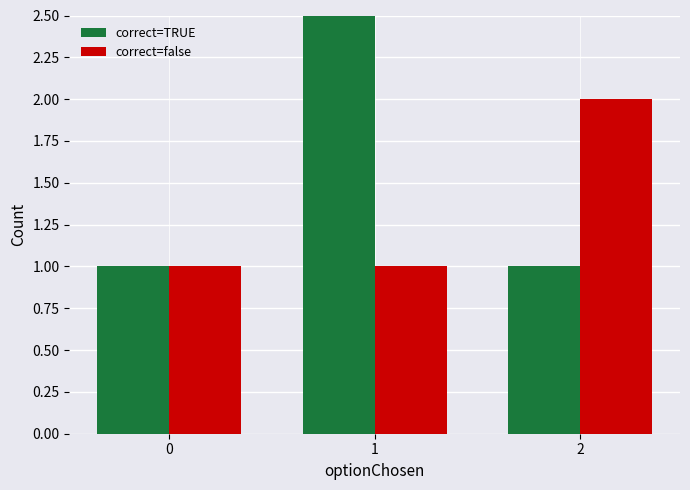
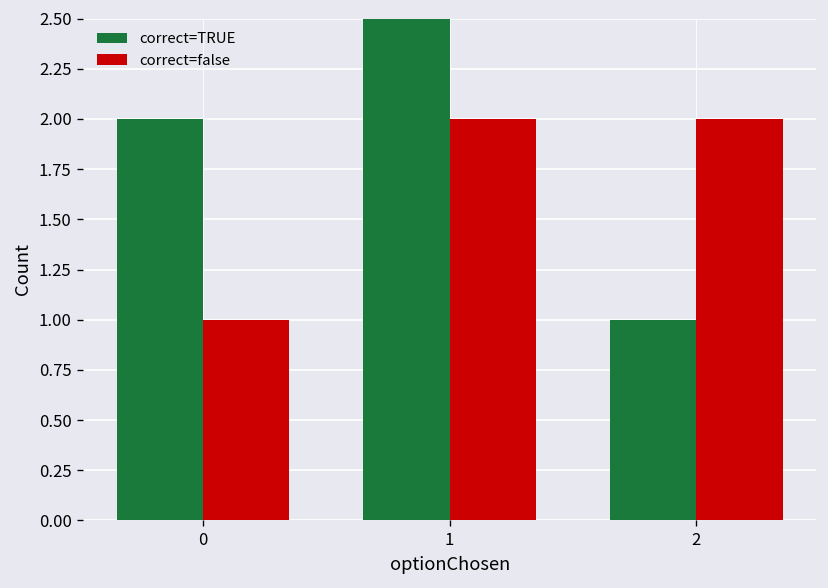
correct=TRUE, 0: 1 -> 2
correct=false, 1: 1 -> 2
